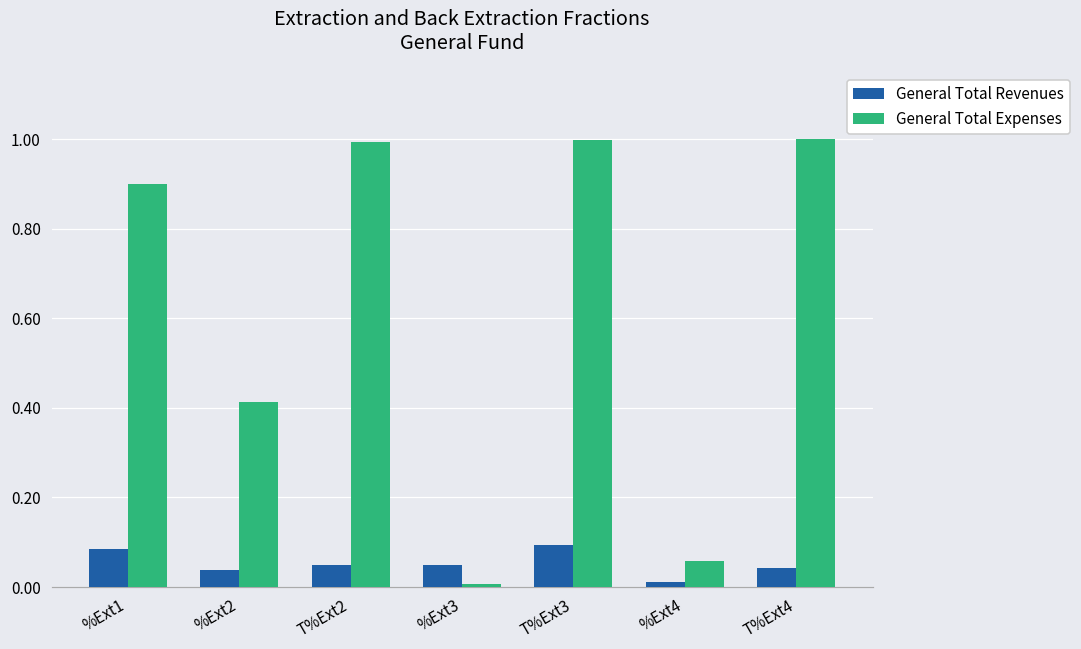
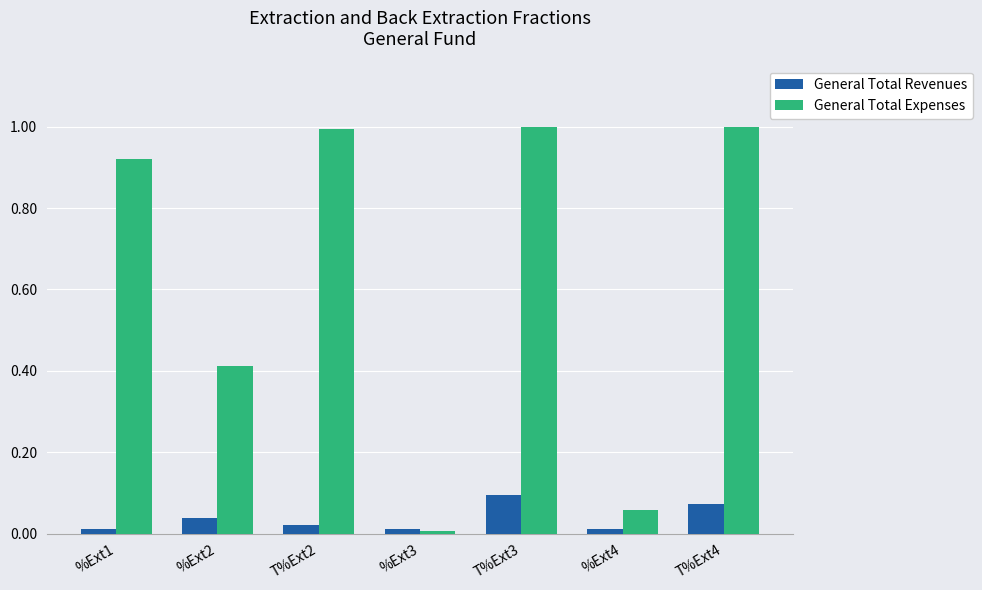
General Total Revenues, %Ext1: 0.08 -> 0.01
General Total Expenses, %Ext1: 0.90 -> 0.92
General Total Revenues, T%Ext2: 0.05 -> 0.02
General Total Revenues, %Ext3: 0.05 -> 0.01
General Total Revenues, T%Ext4: 0.04 -> 0.07
